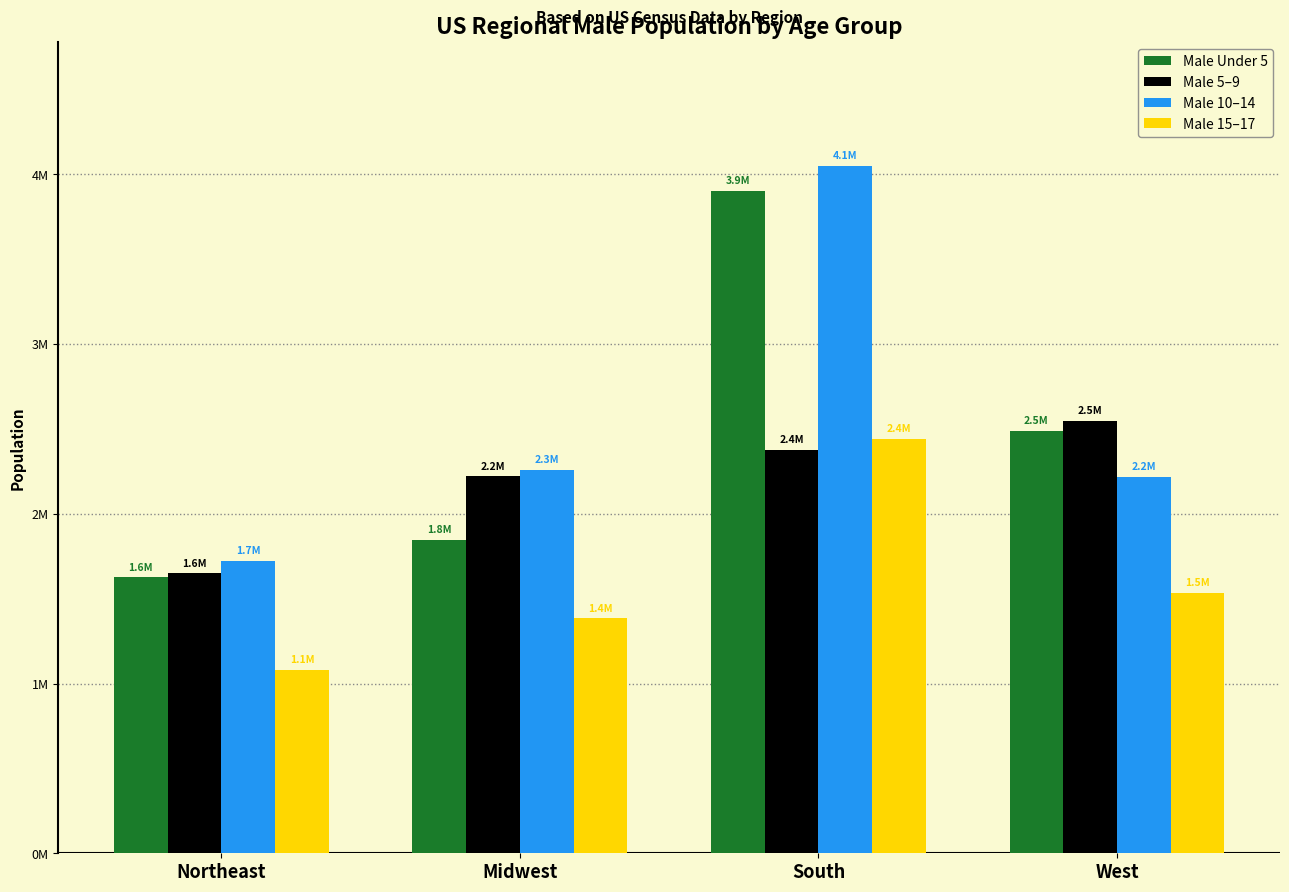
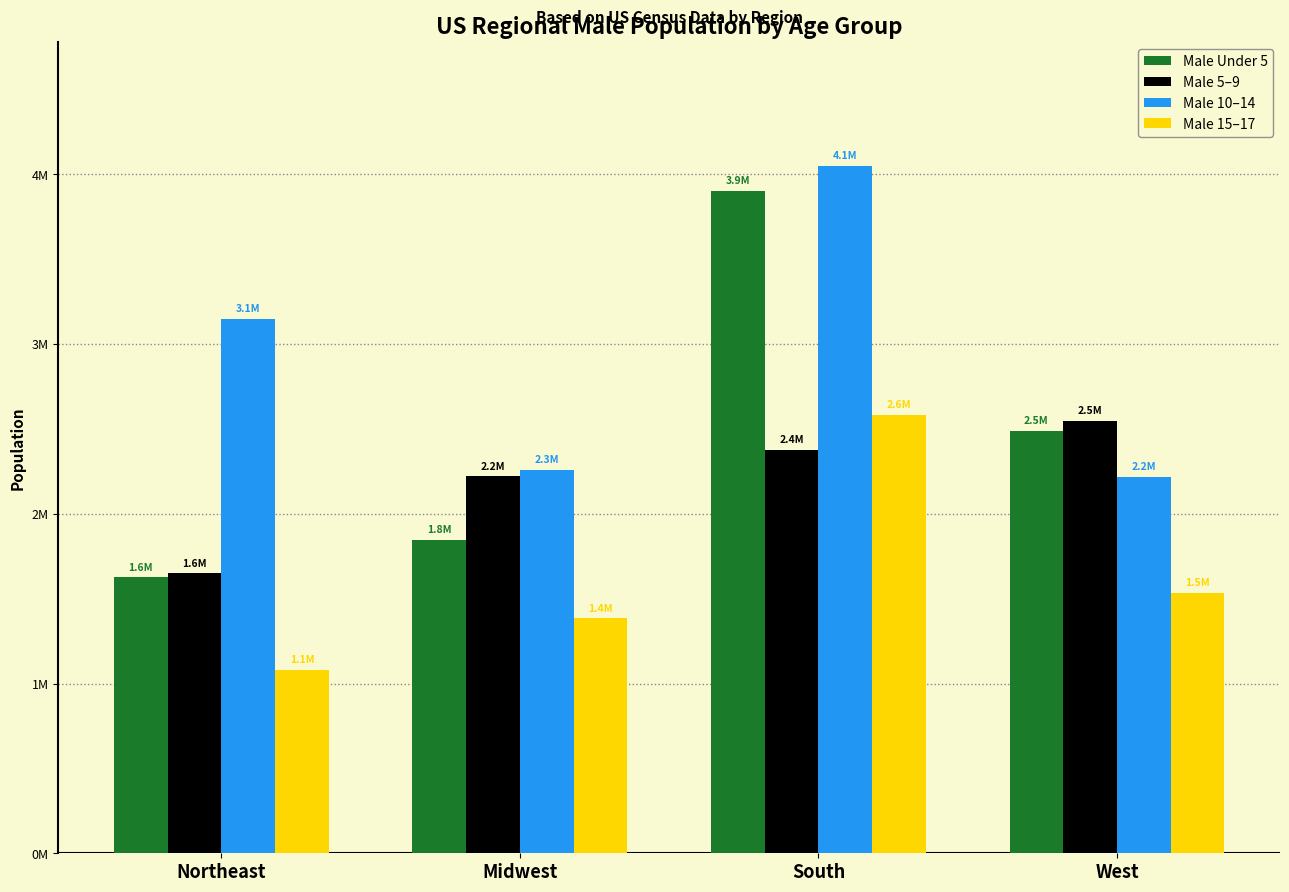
Male 10–14, Northeast: 1.7M -> 3.1M
Male 15–17, South: 2.4M -> 2.6M
